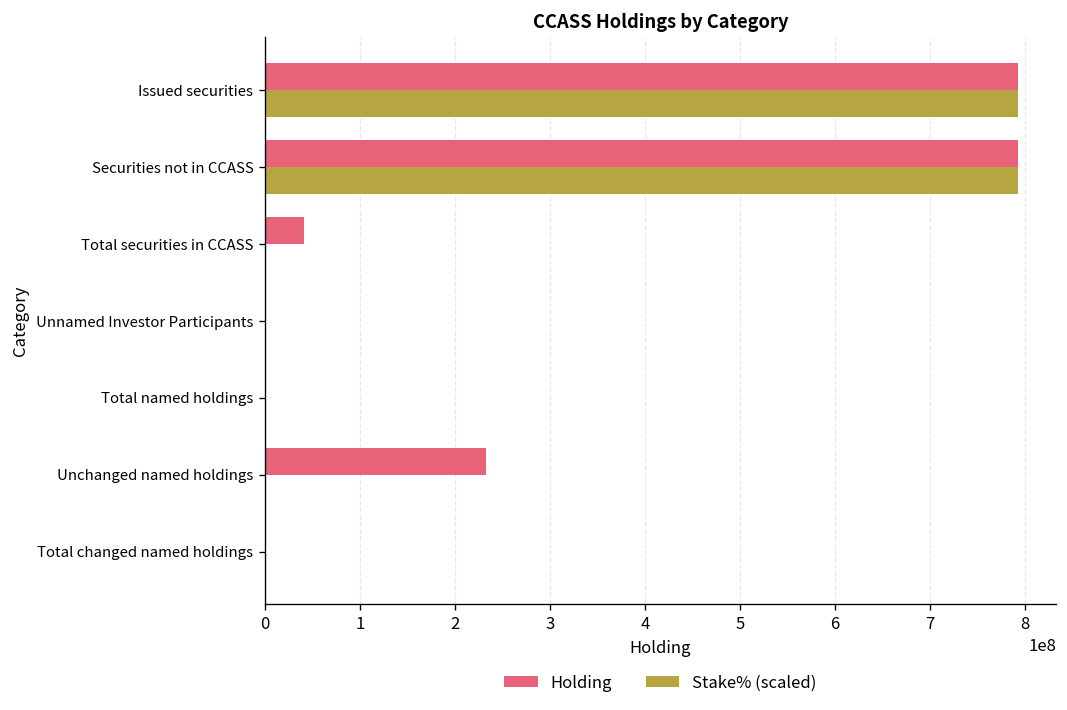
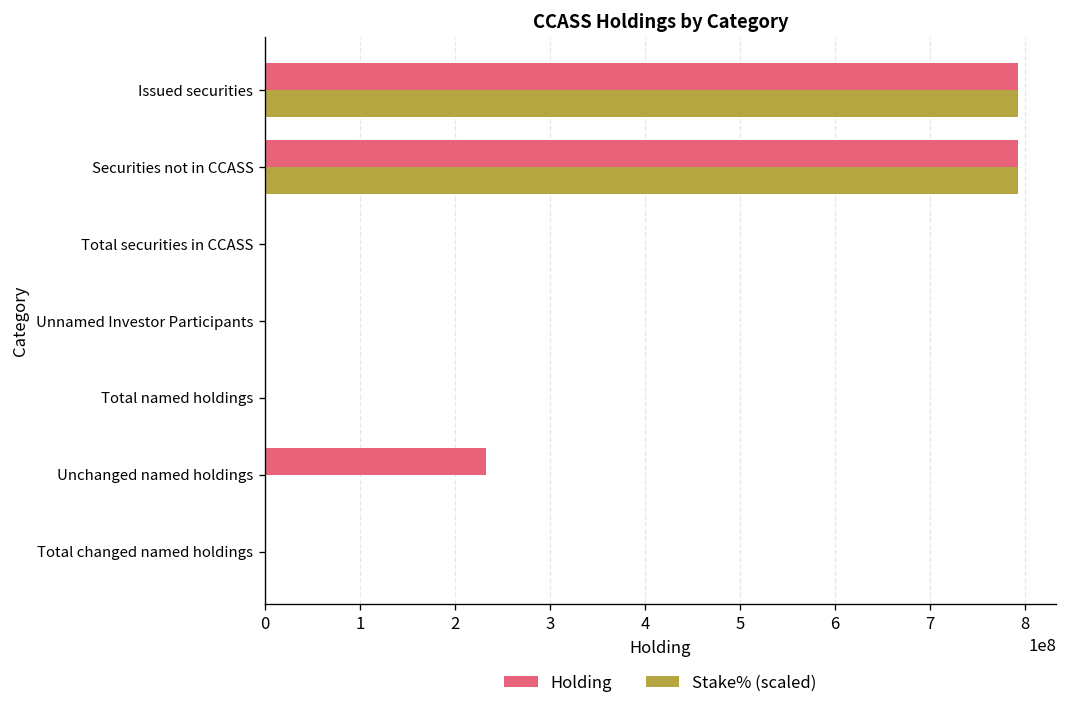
Holding, Total securities in CCASS: 40000000 -> 0
